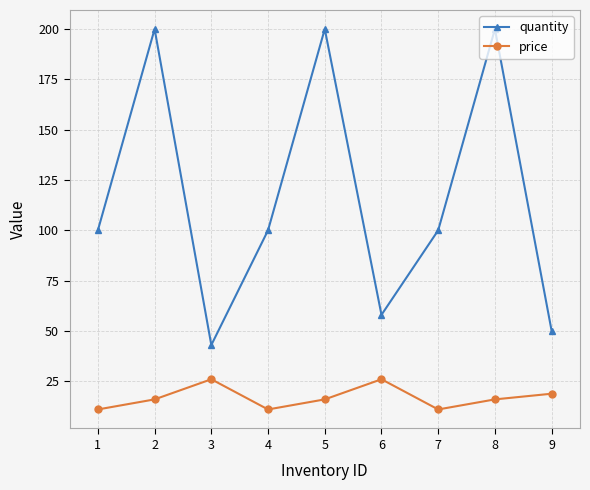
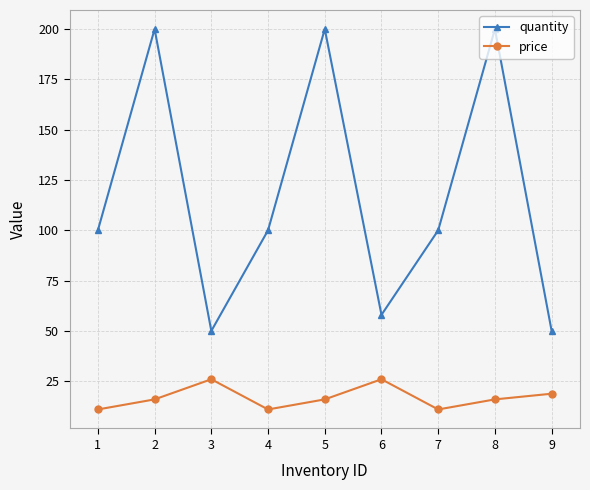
quantity, 3: 43 -> 50
